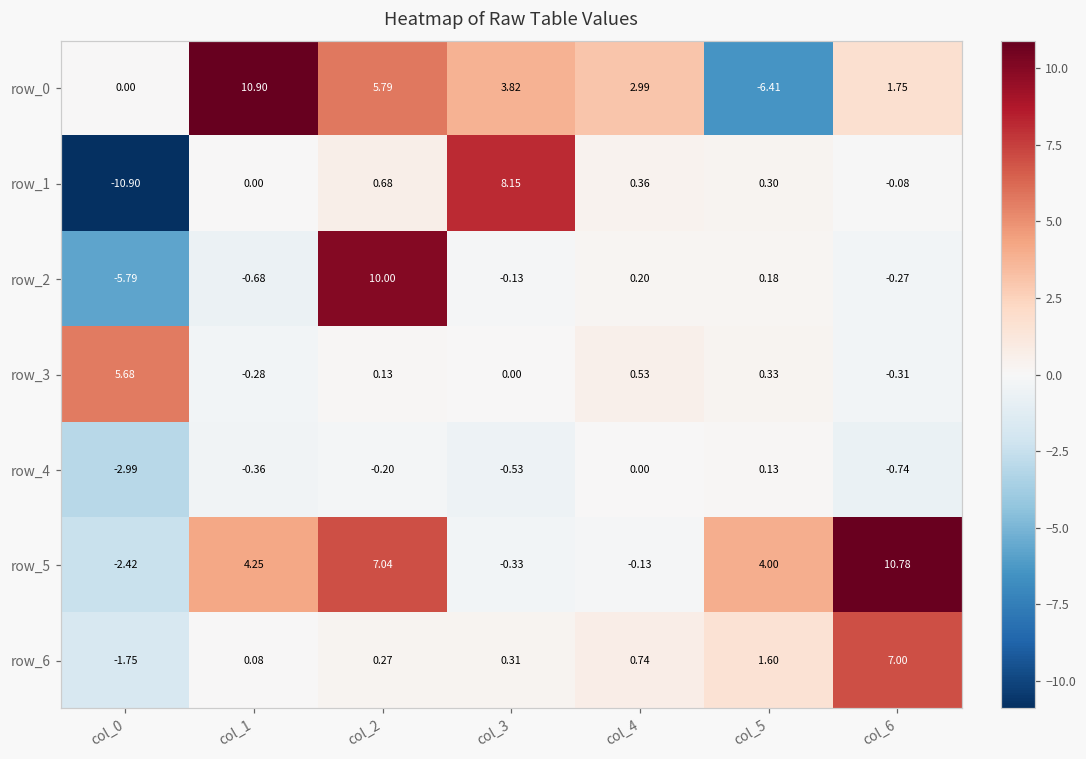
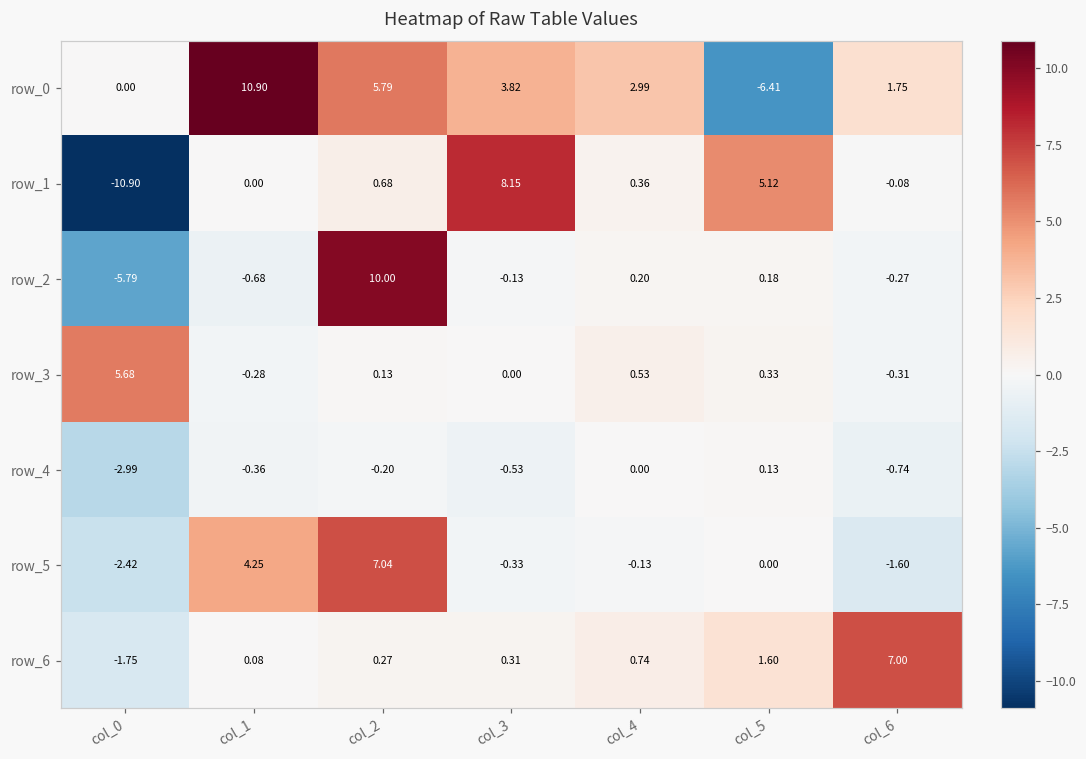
row_1, col_5: 0.30 -> 5.12
row_5, col_5: 4.00 -> 0.00
row_5, col_6: 10.78 -> -1.60
